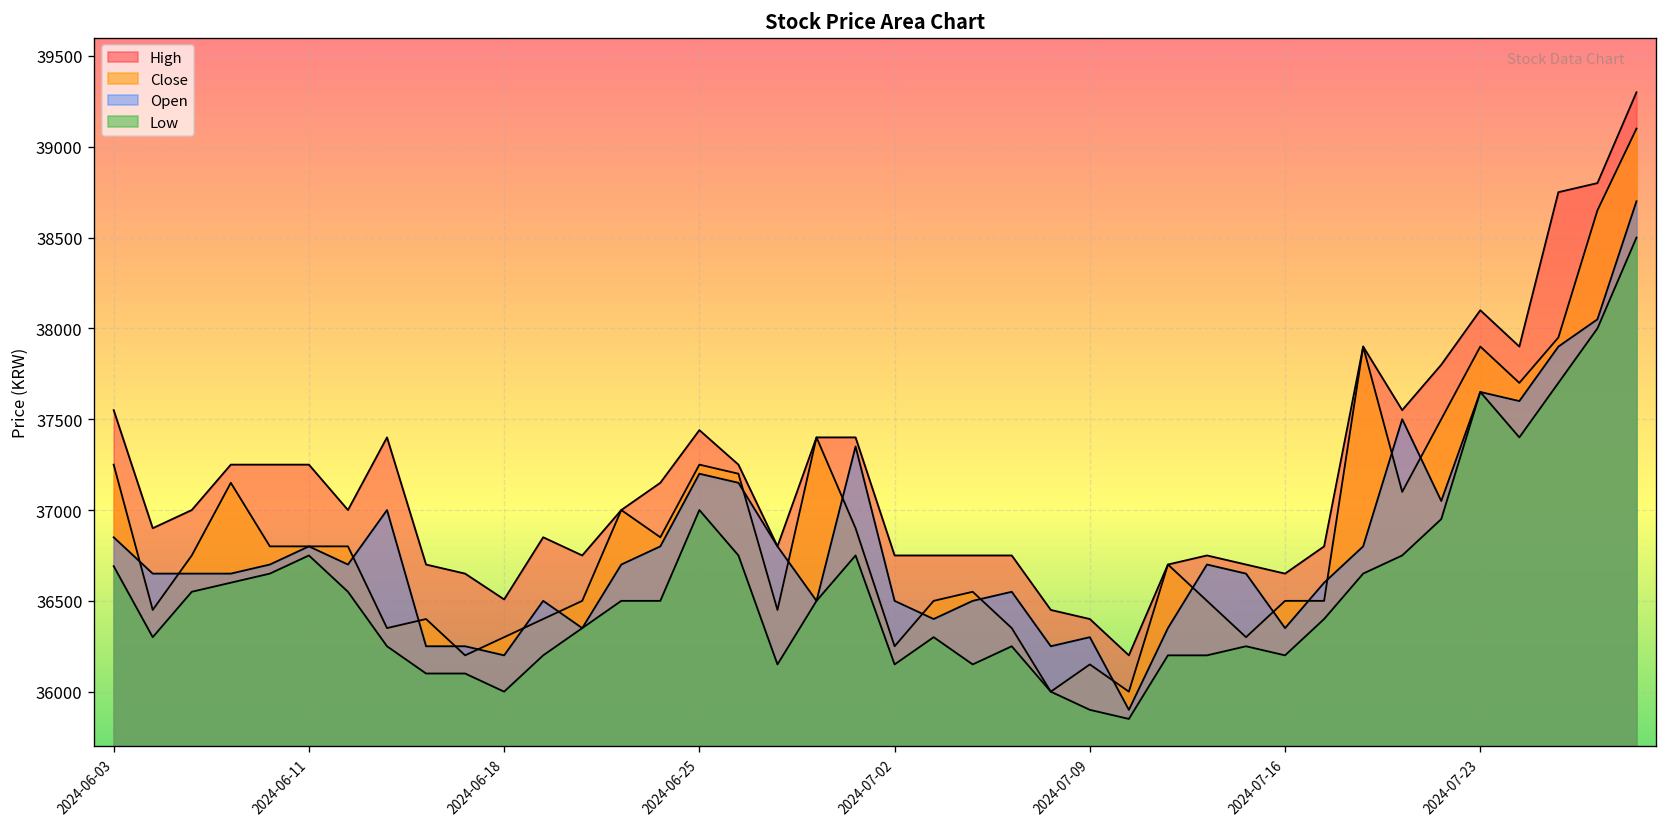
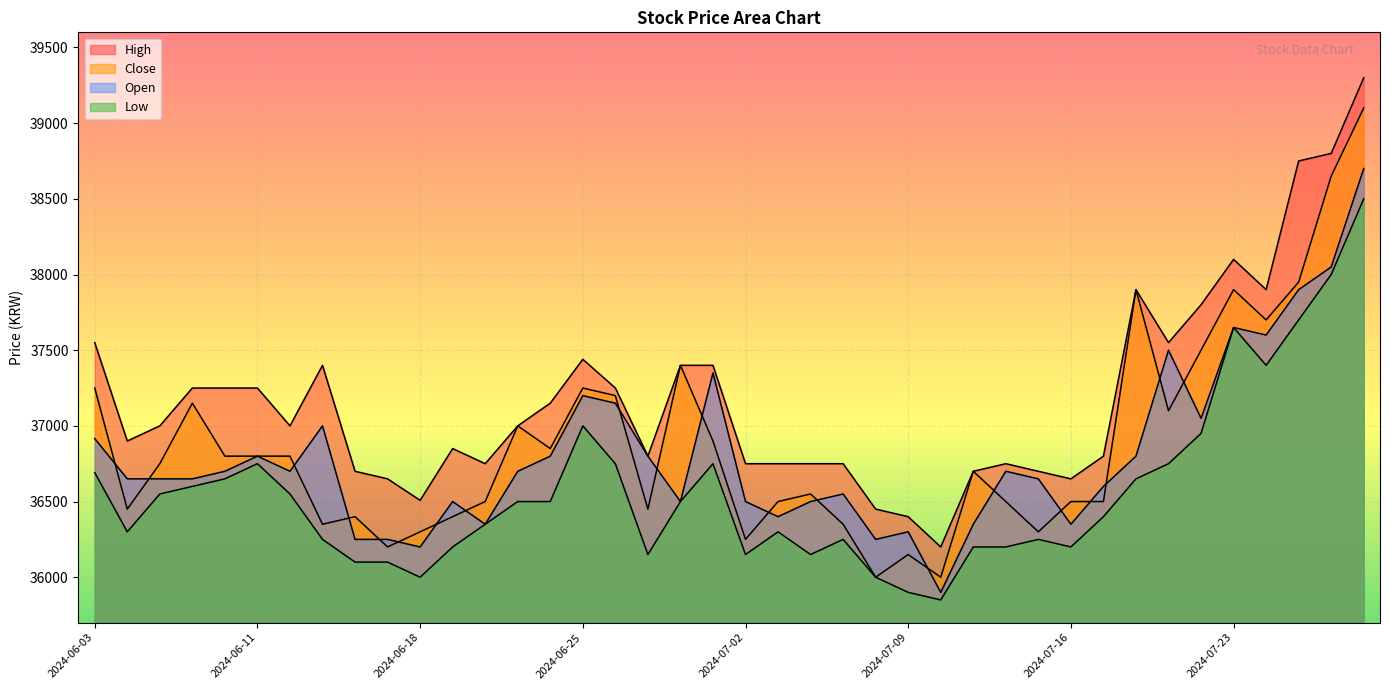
Open, 2024-06-03: 36850 -> 36920
